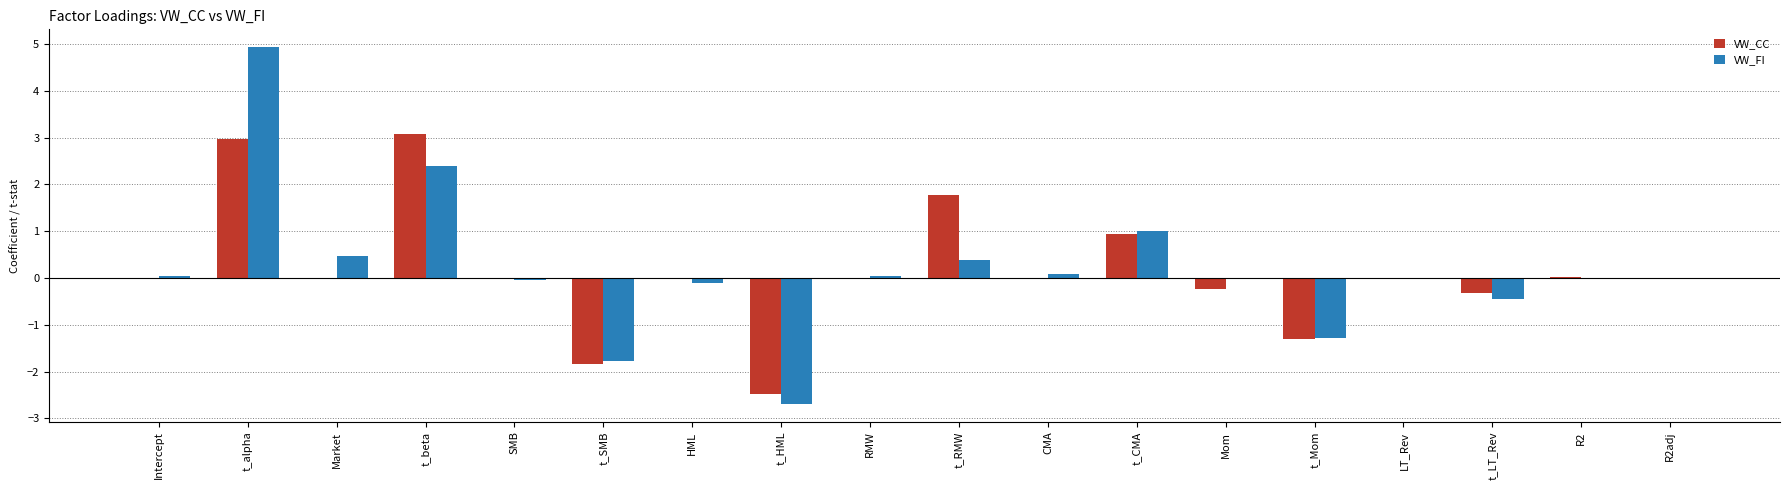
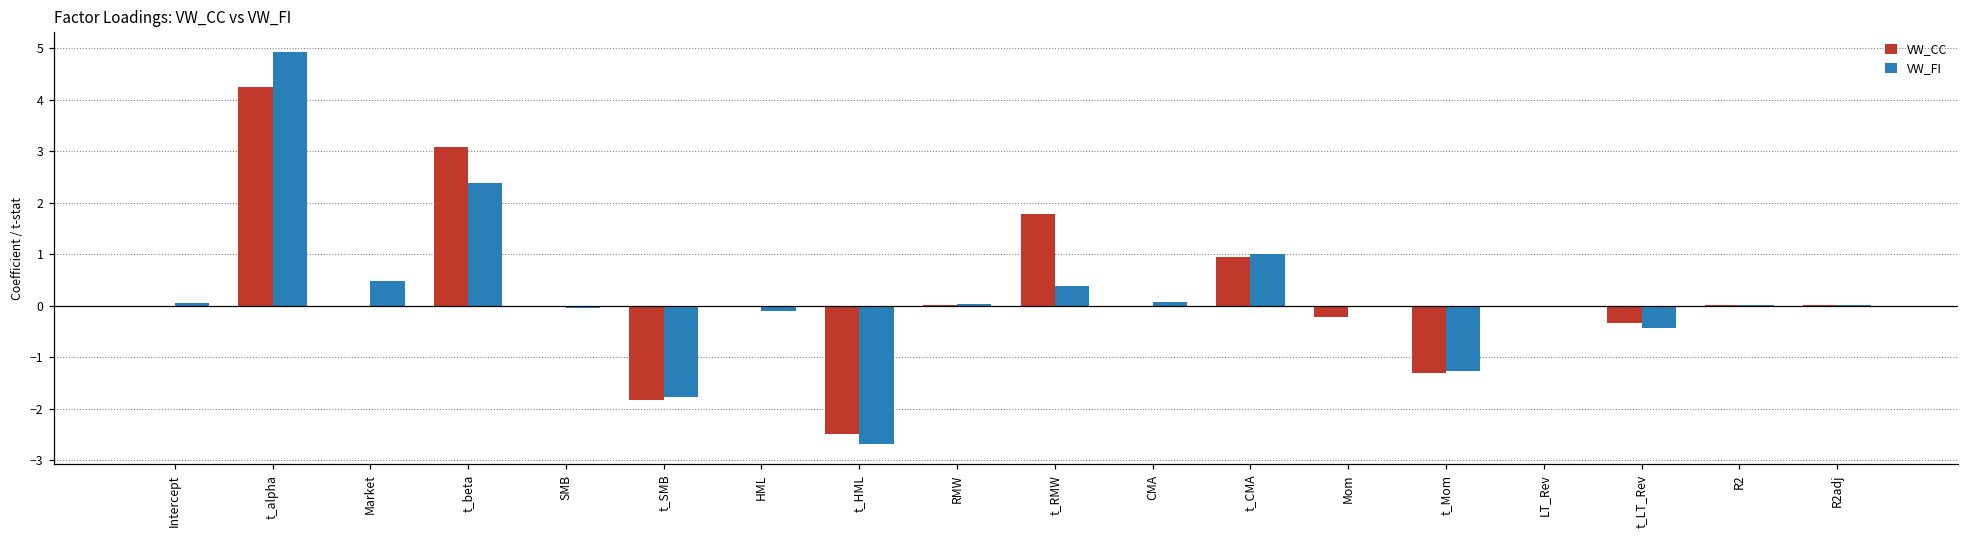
VW_CC, t_alpha: 3.0 -> 4.3
